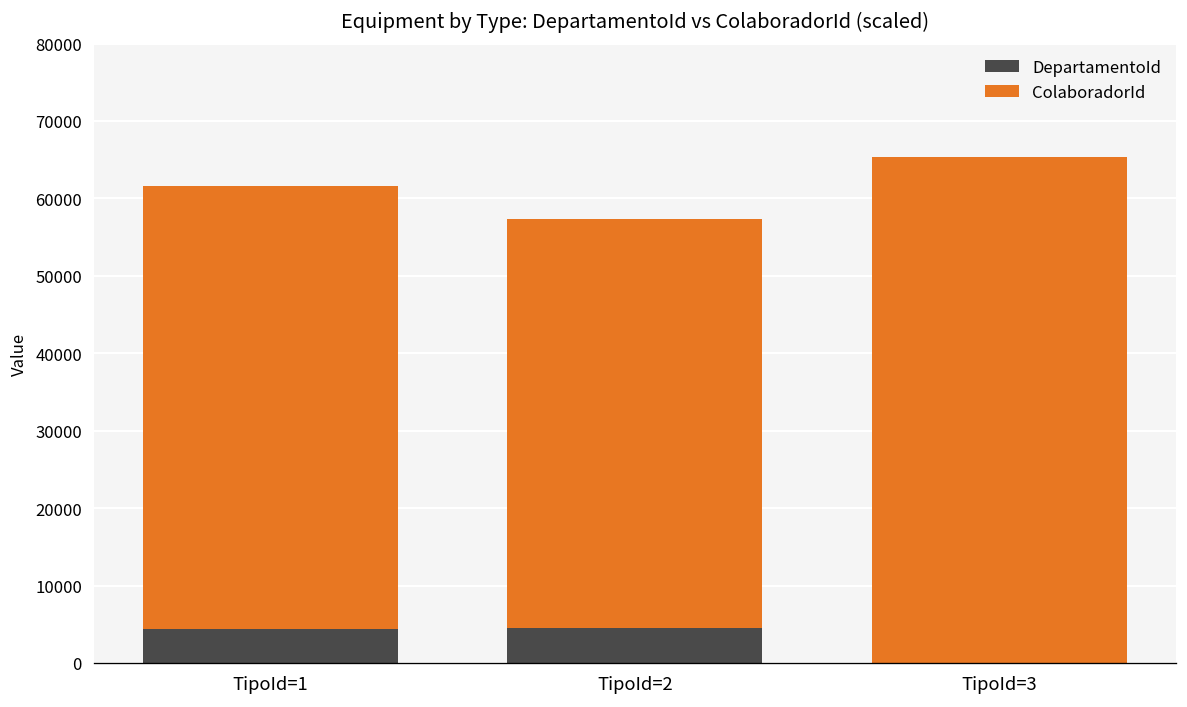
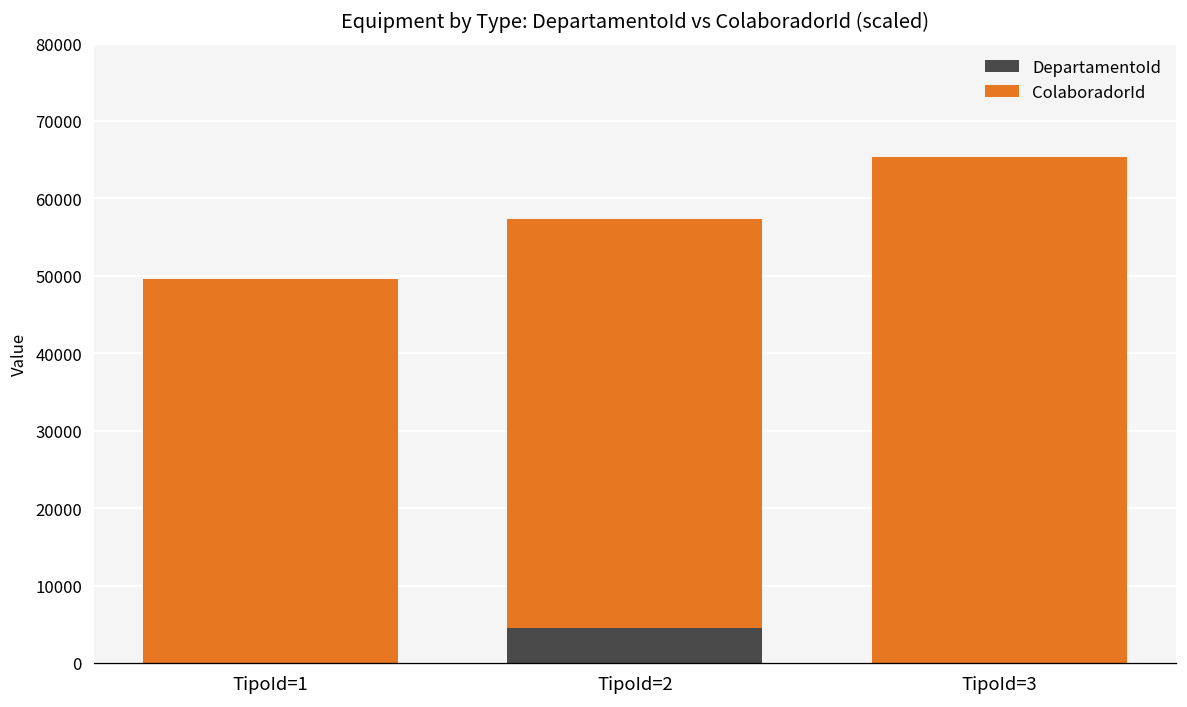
DepartamentoId, TipoId=1: 4000 -> 0
ColaboradorId, TipoId=1: 57000 -> 50000
